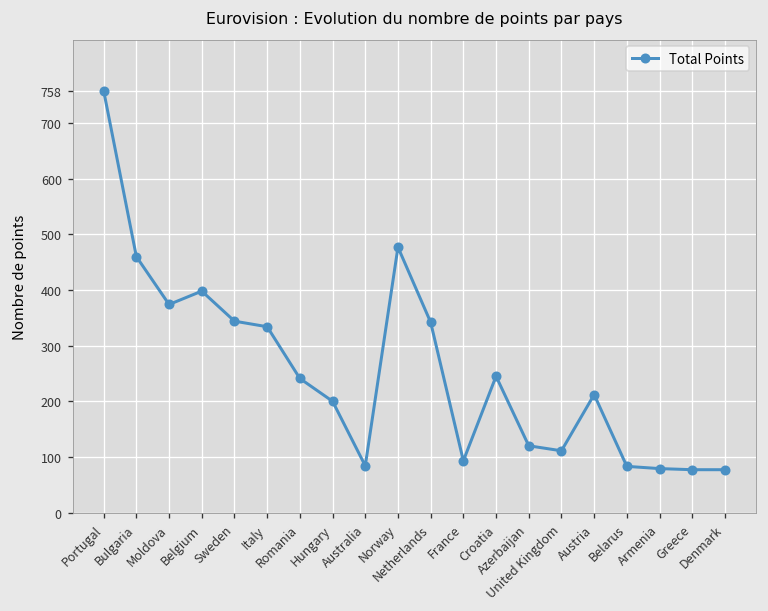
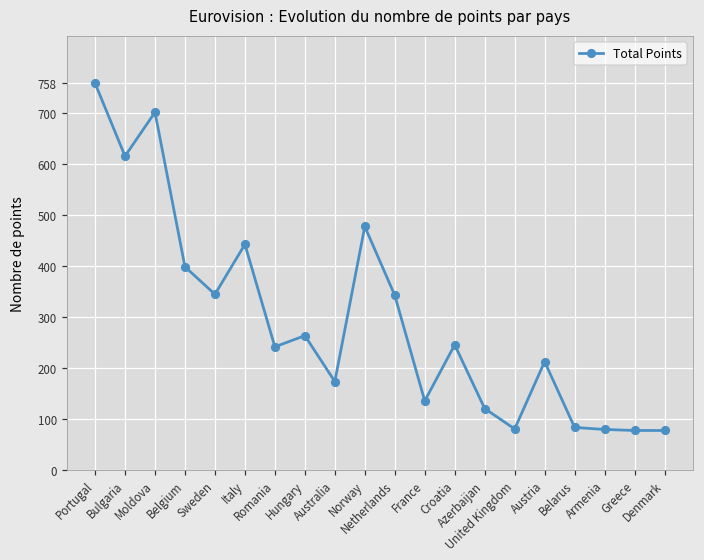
Bulgaria: 460 -> 620
Moldova: 370 -> 700
Italy: 330 -> 440
Hungary: 200 -> 260
Australia: 80 -> 170
France: 90 -> 140
United Kingdom: 110 -> 80
